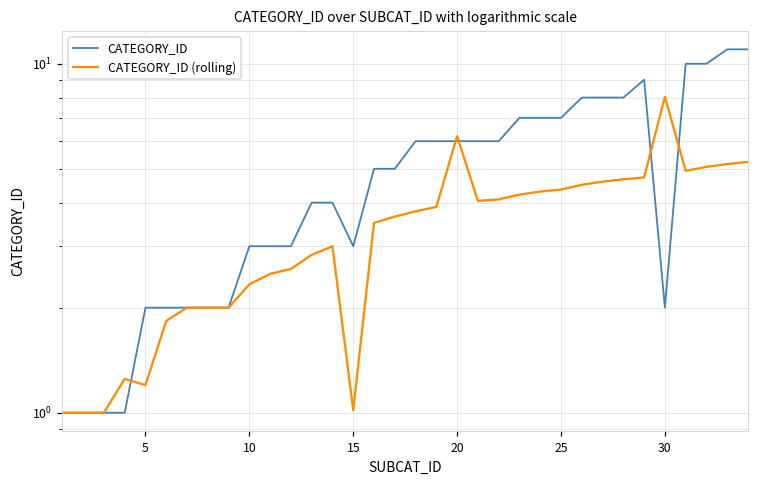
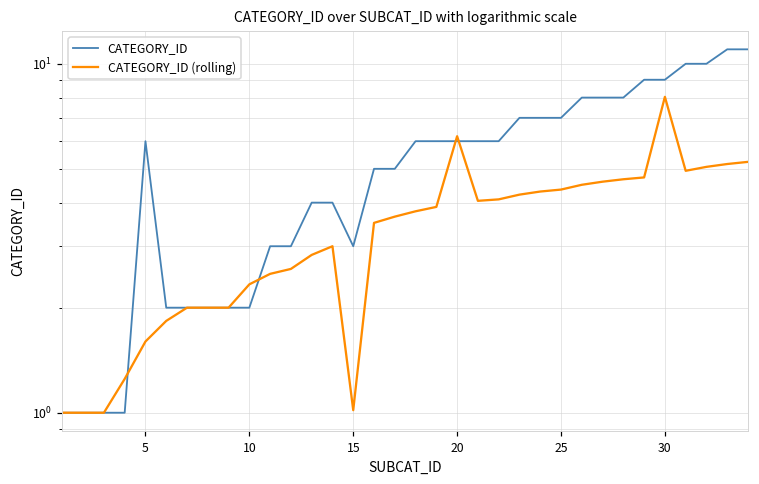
CATEGORY_ID, 5: 2 -> 6
CATEGORY_ID (rolling), 5: 1.2 -> 1.6
CATEGORY_ID, 10: 3 -> 2
CATEGORY_ID, 30: 2 -> 9
